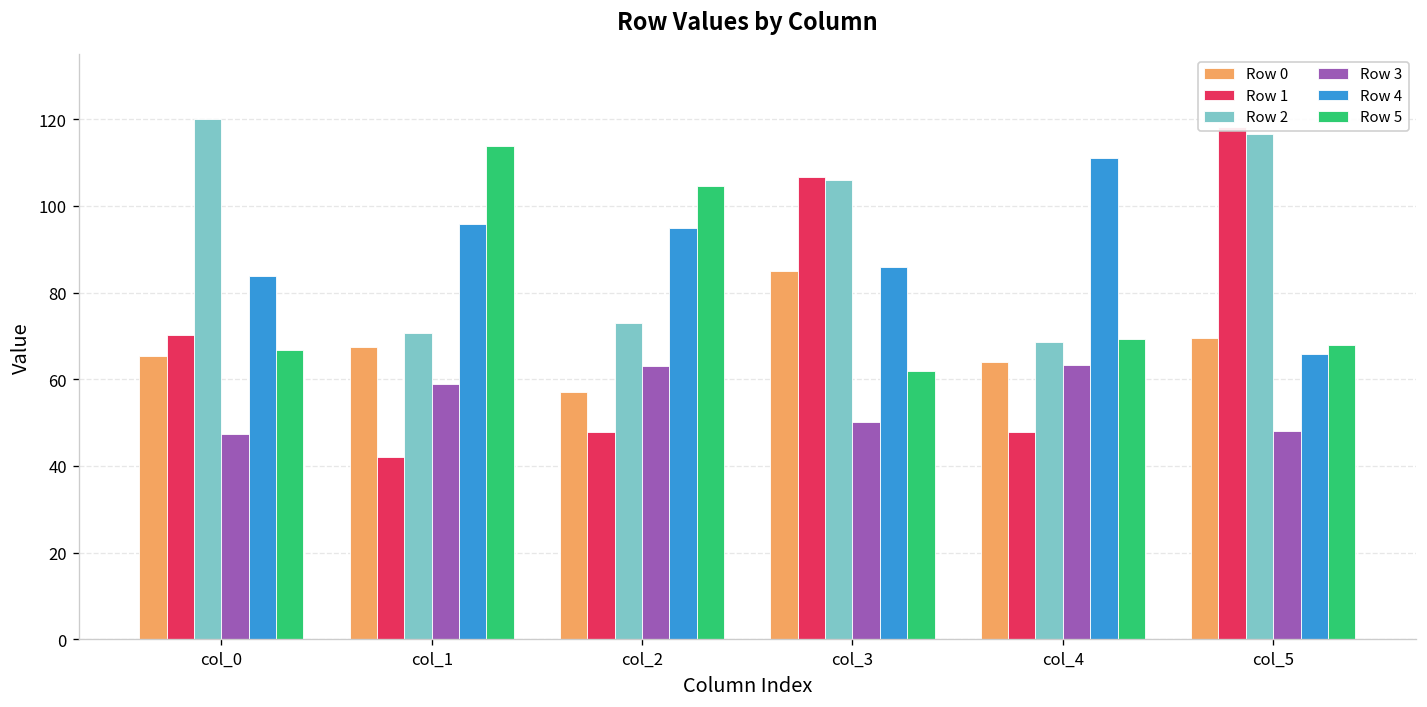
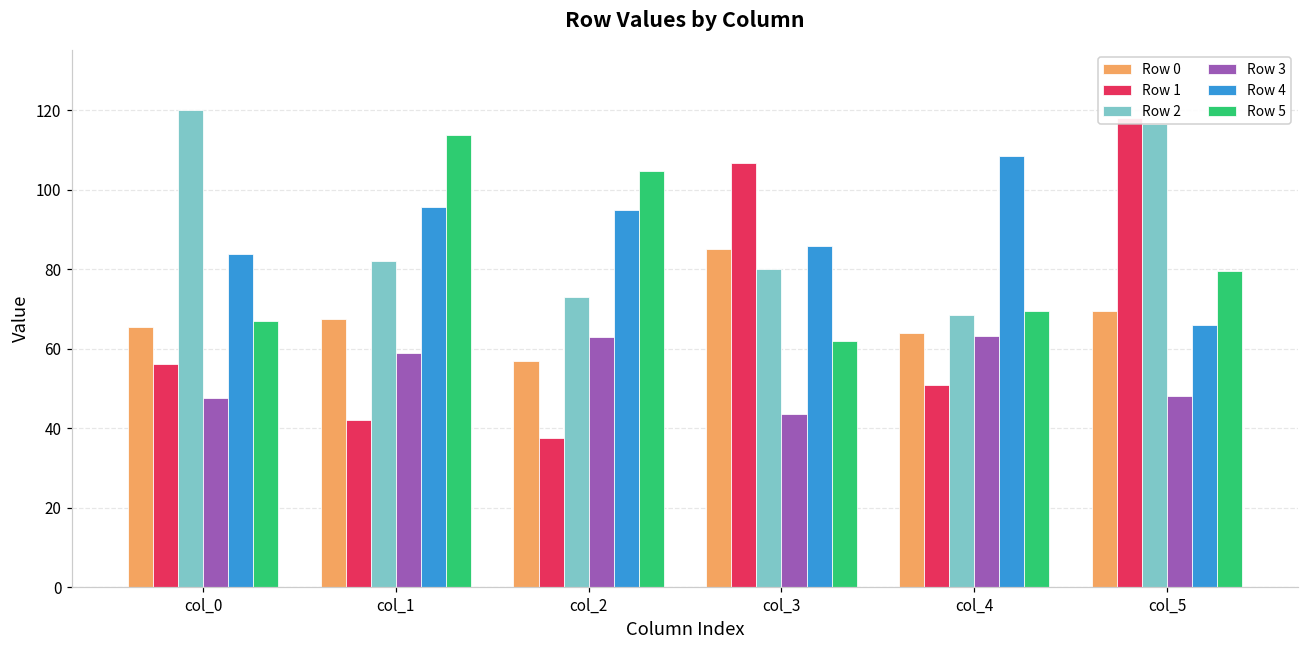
Row 1, col_0: 70 -> 56
Row 2, col_1: 71 -> 82
Row 1, col_2: 48 -> 37
Row 2, col_3: 106 -> 80
Row 3, col_3: 50 -> 44
Row 1, col_4: 48 -> 51
Row 4, col_4: 111 -> 109
Row 5, col_5: 68 -> 80
